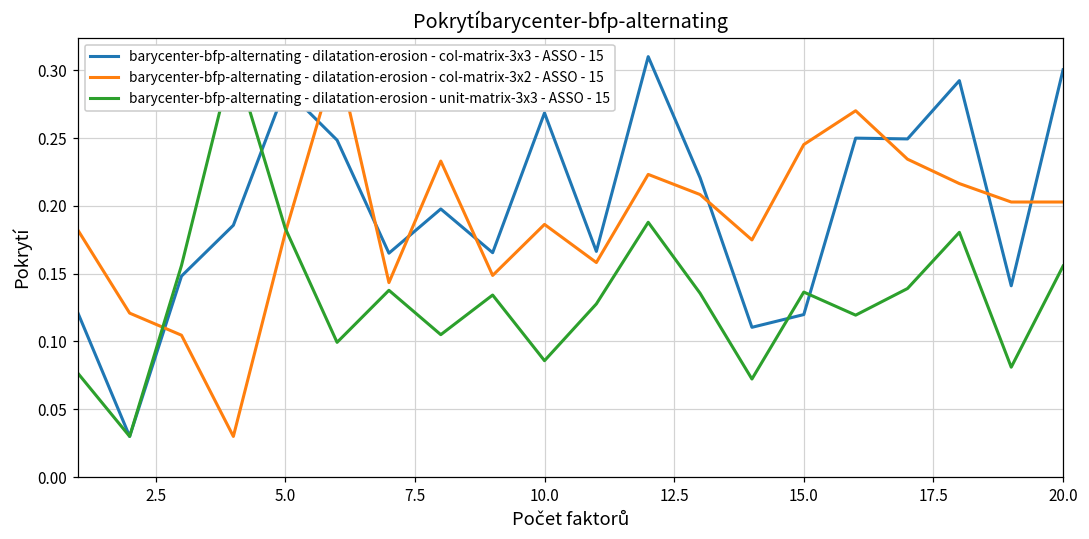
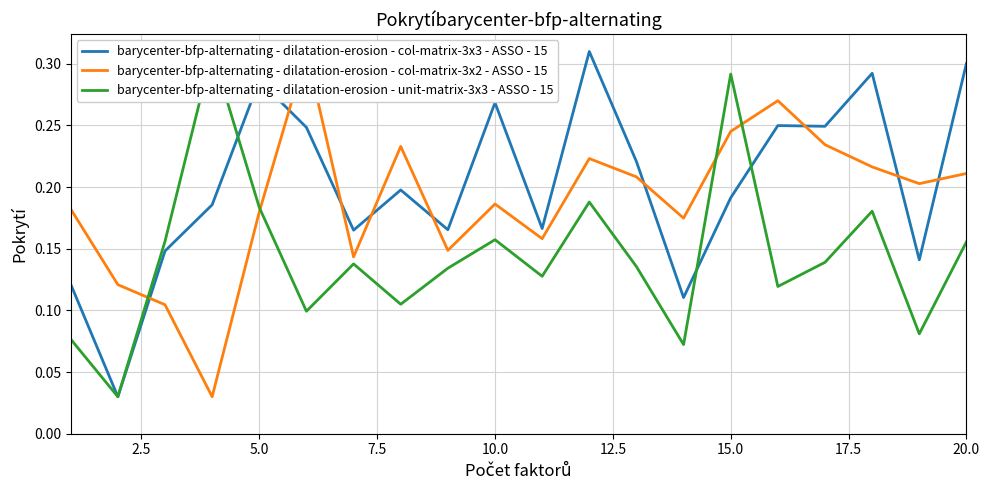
barycenter-bfp-alternating - dilatation-erosion - unit-matrix-3x3 - ASSO - 15, 10.0: 0.086 -> 0.157
barycenter-bfp-alternating - dilatation-erosion - col-matrix-3x3 - ASSO - 15, 15.0: 0.120 -> 0.191
barycenter-bfp-alternating - dilatation-erosion - unit-matrix-3x3 - ASSO - 15, 15.0: 0.136 -> 0.292
barycenter-bfp-alternating - dilatation-erosion - col-matrix-3x2 - ASSO - 15, 20.0: 0.203 -> 0.211
